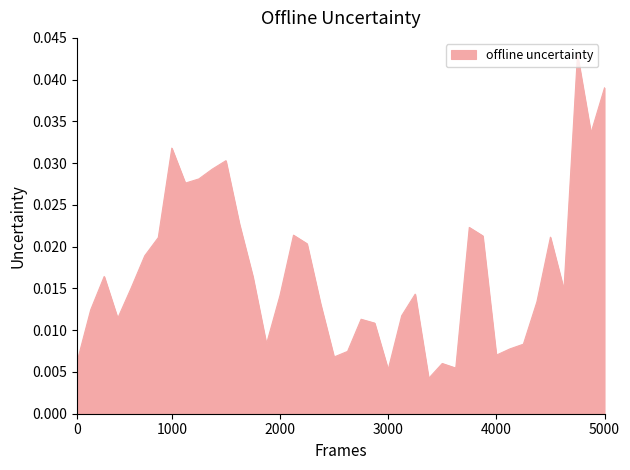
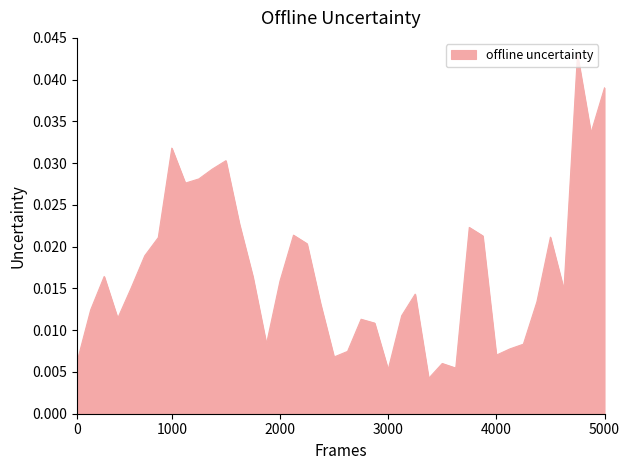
2000: 0.014 -> 0.016
